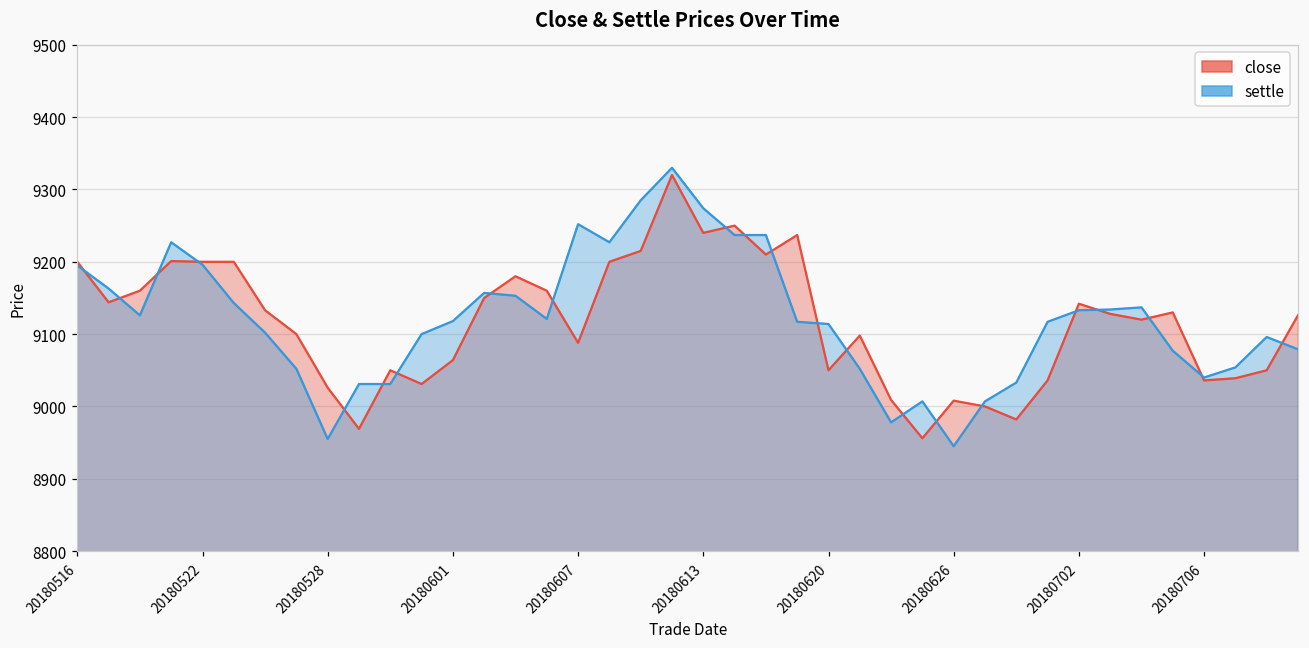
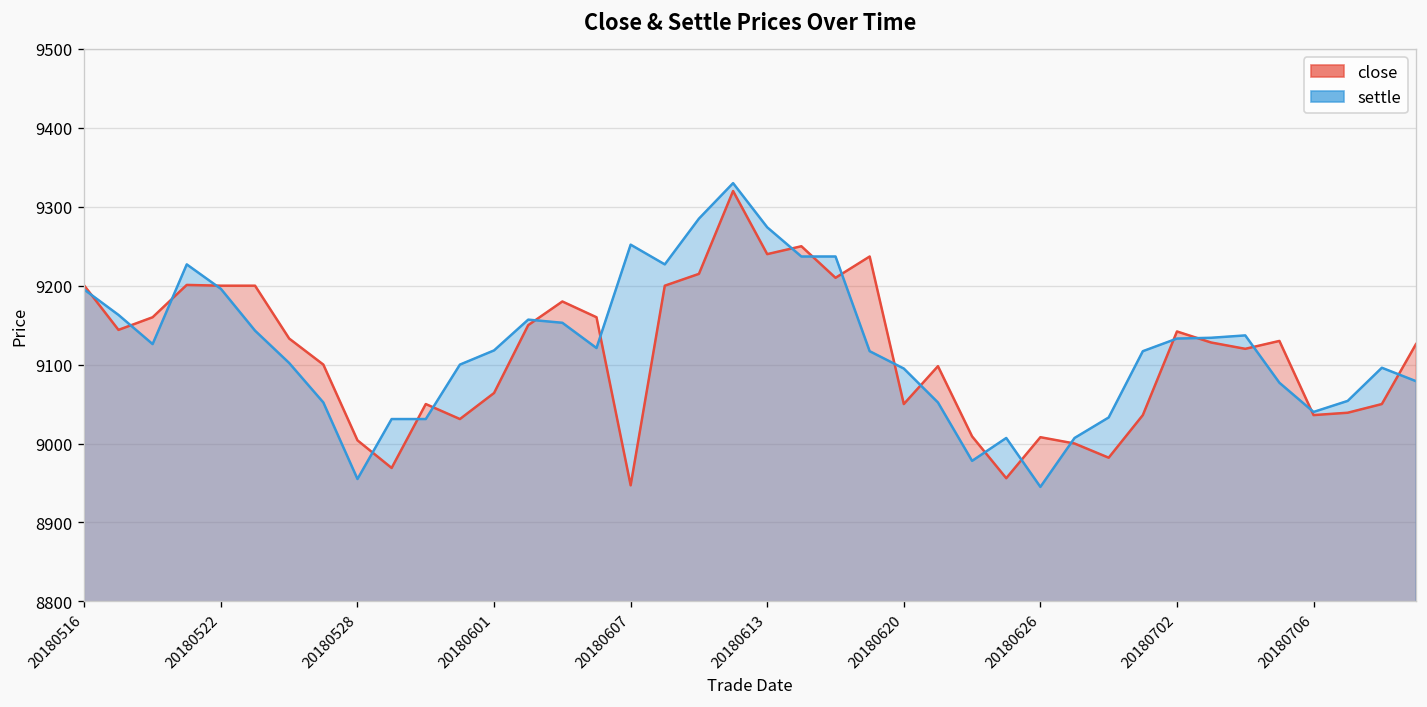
close, 20180528: 9030 -> 9000
close, 20180607: 9090 -> 8950
settle, 20180620: 9110 -> 9100
